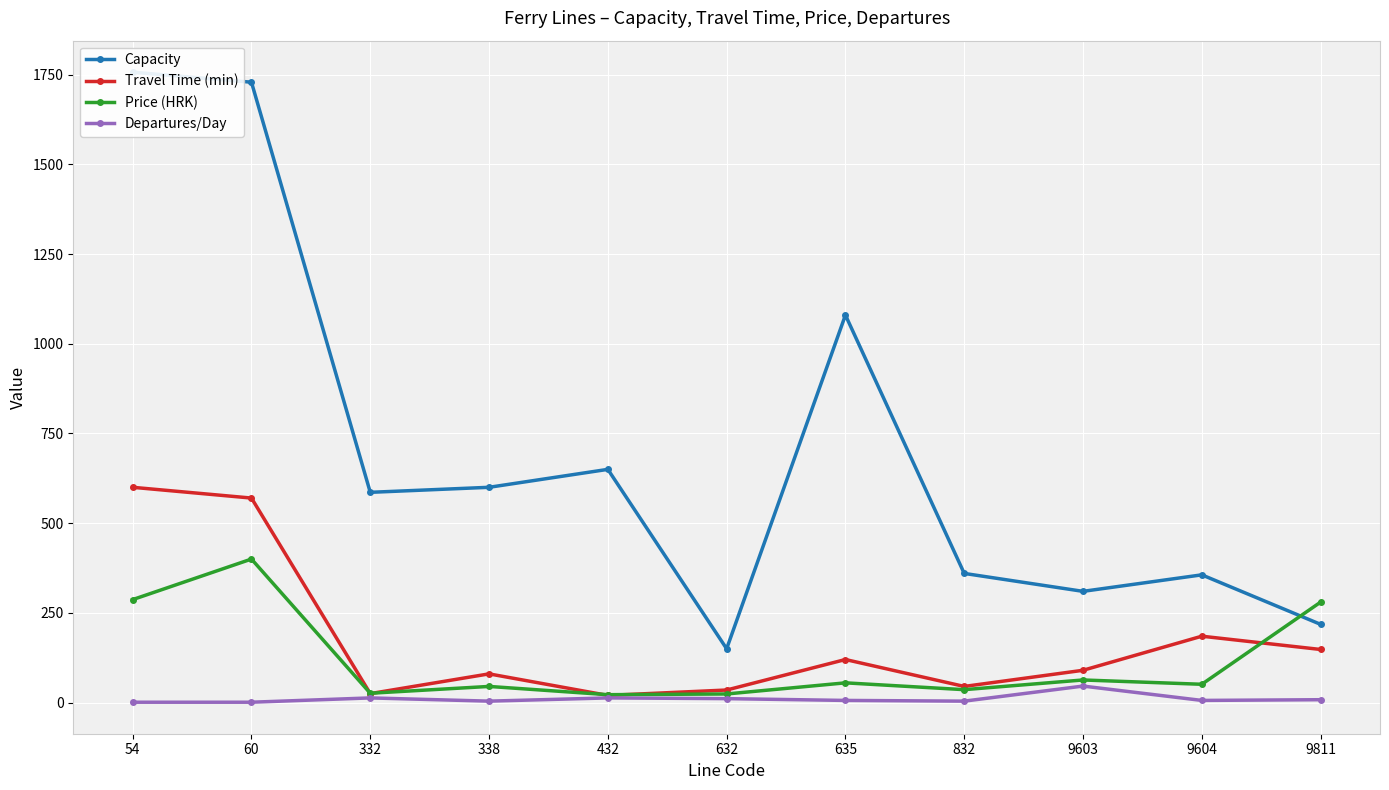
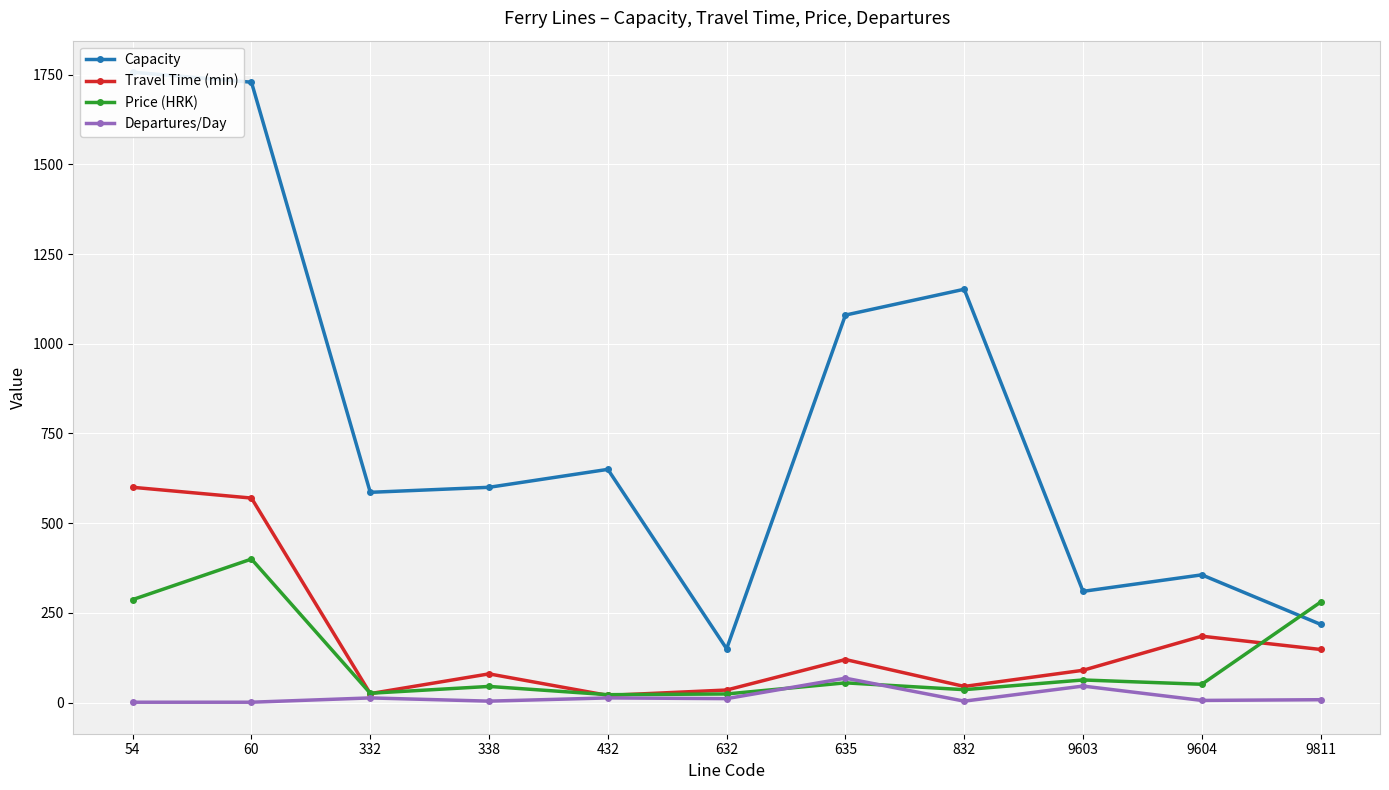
Departures/Day, 635: 10 -> 70
Capacity, 832: 360 -> 1150
